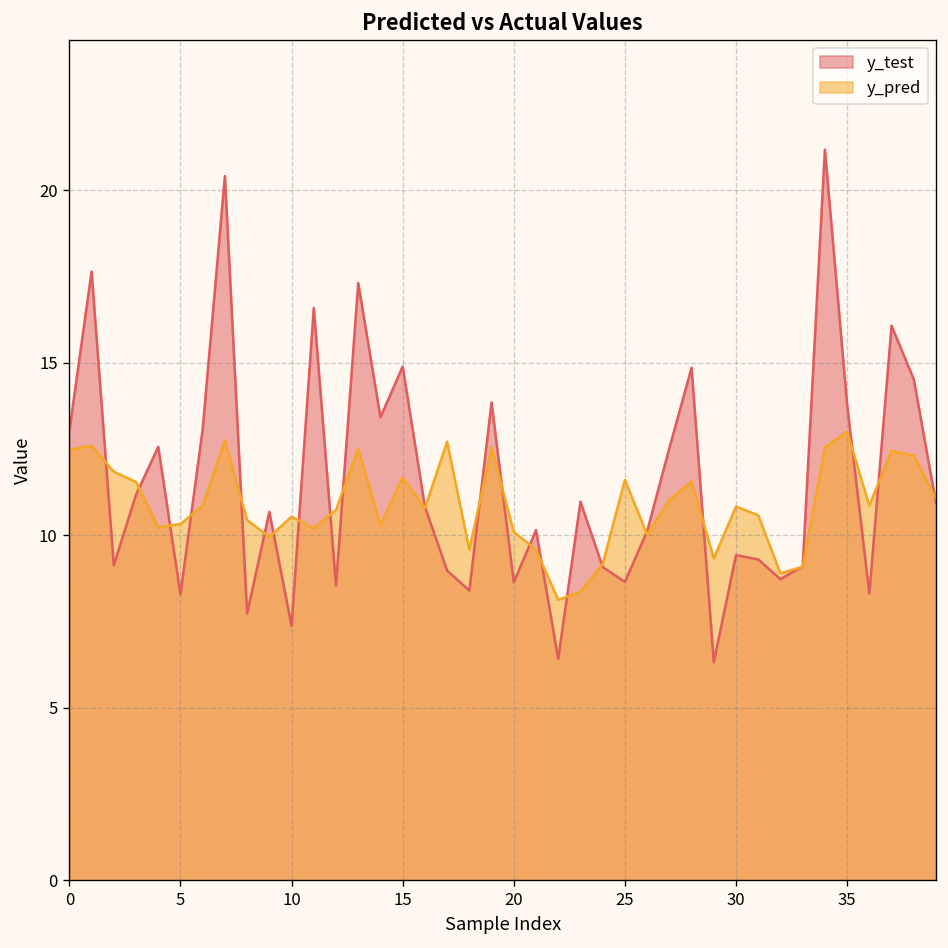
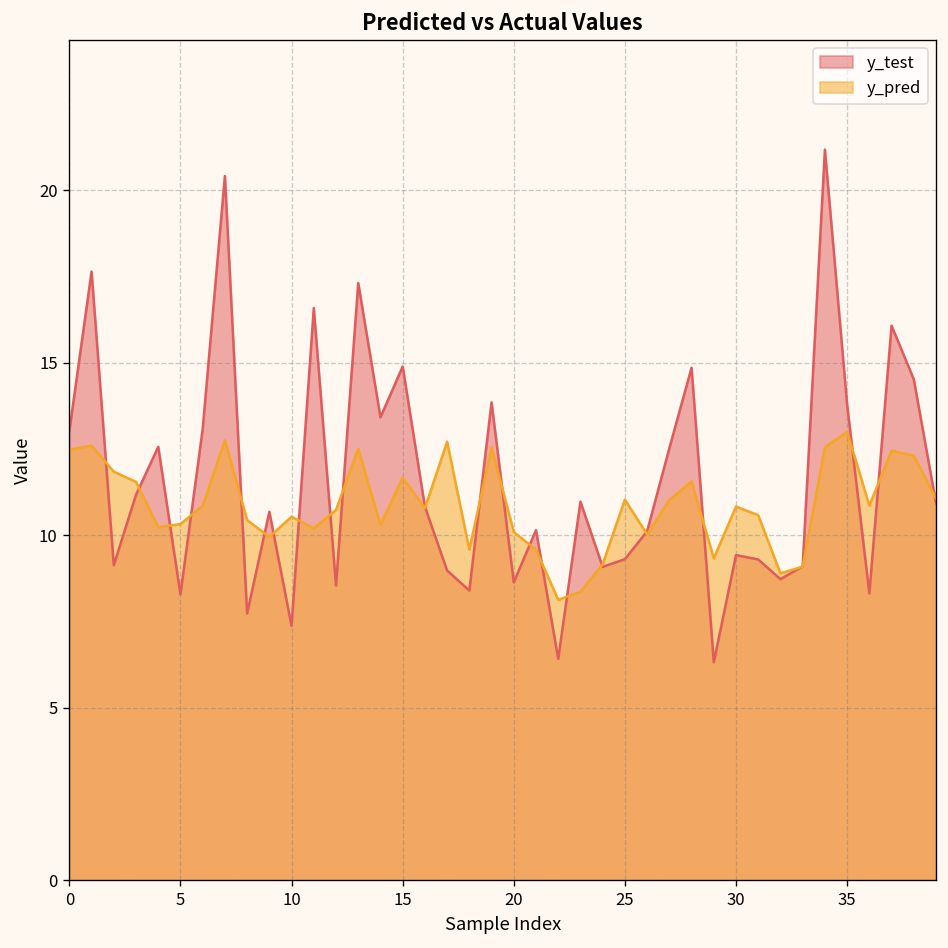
y_test, 25: 8.7 -> 9.3
y_pred, 25: 11.6 -> 11.0
